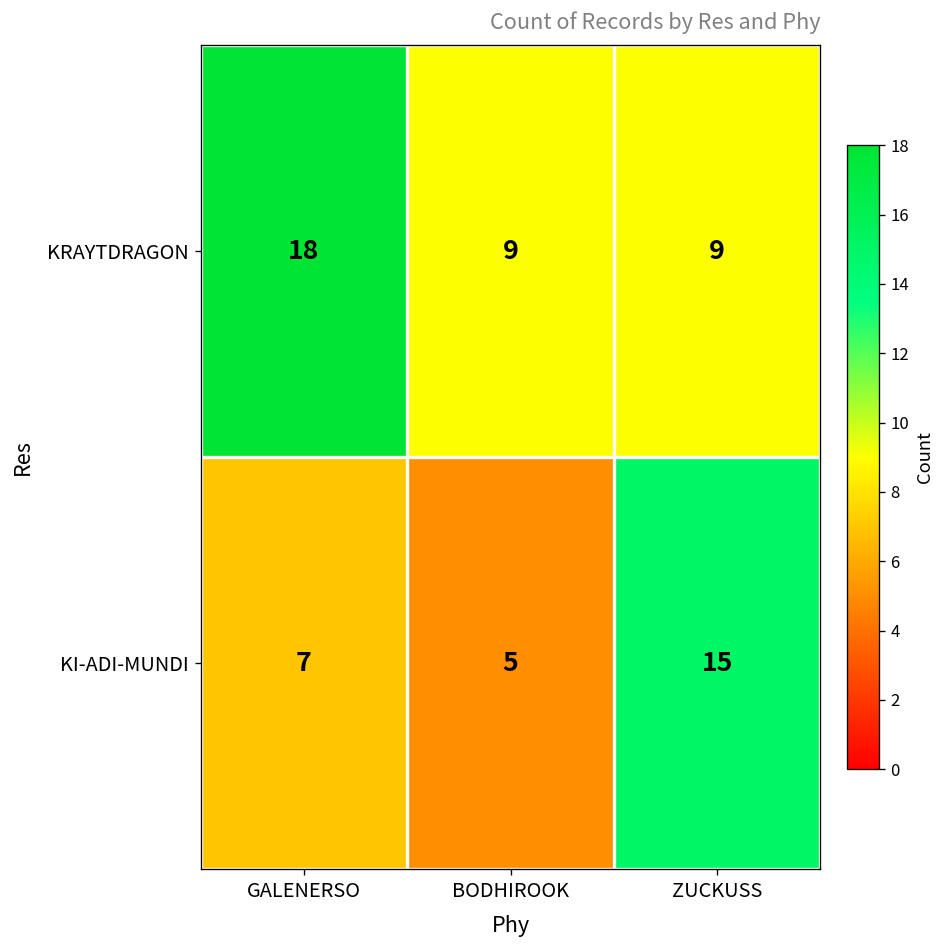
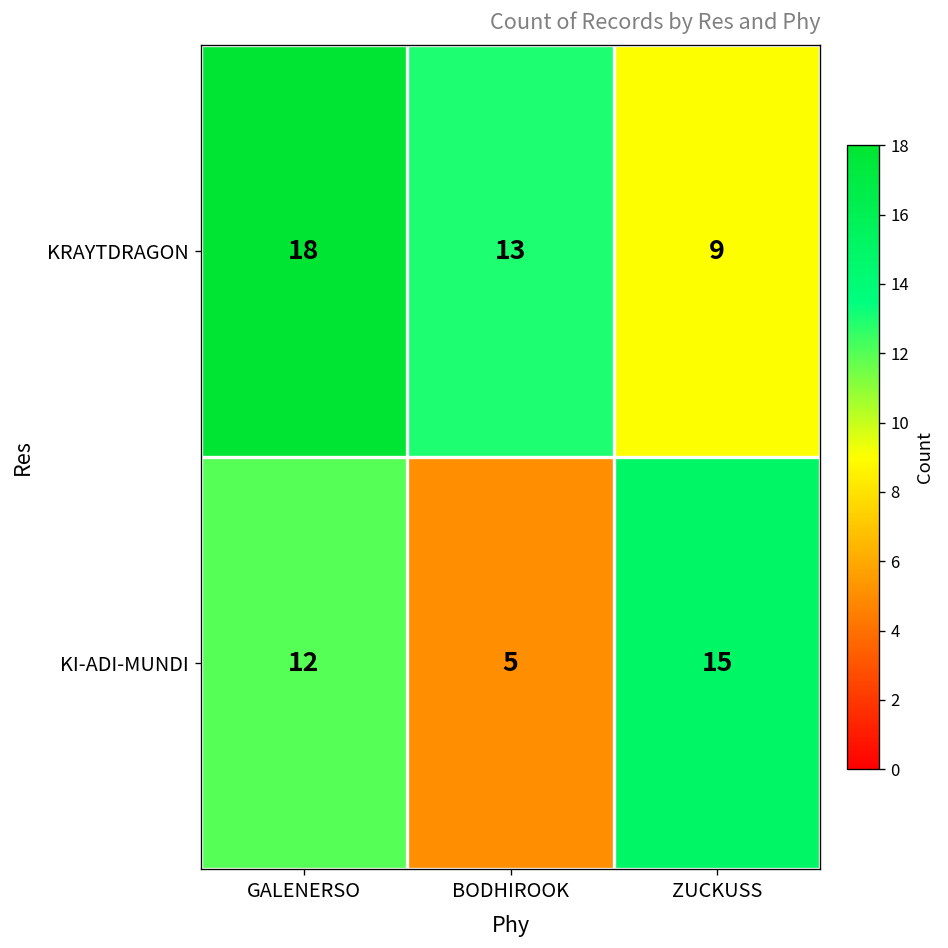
KRAYTDRAGON, BODHIROOK: 9 -> 13
KI-ADI-MUNDI, GALENERSO: 7 -> 12
